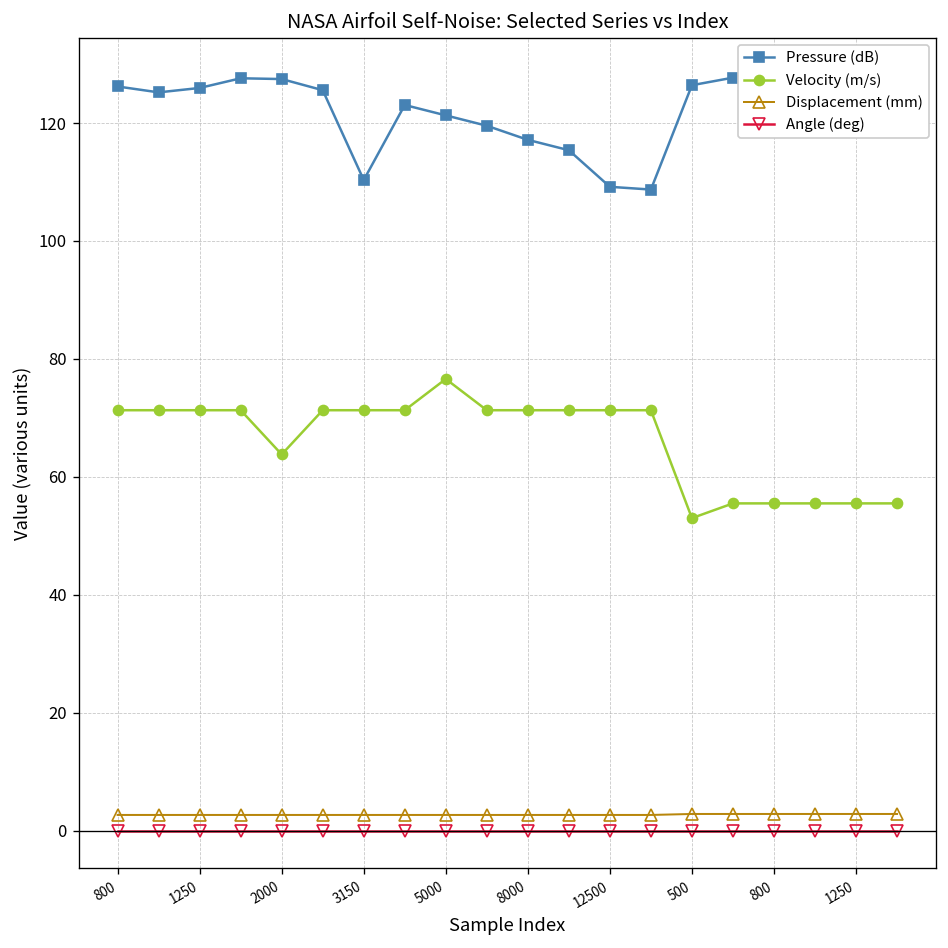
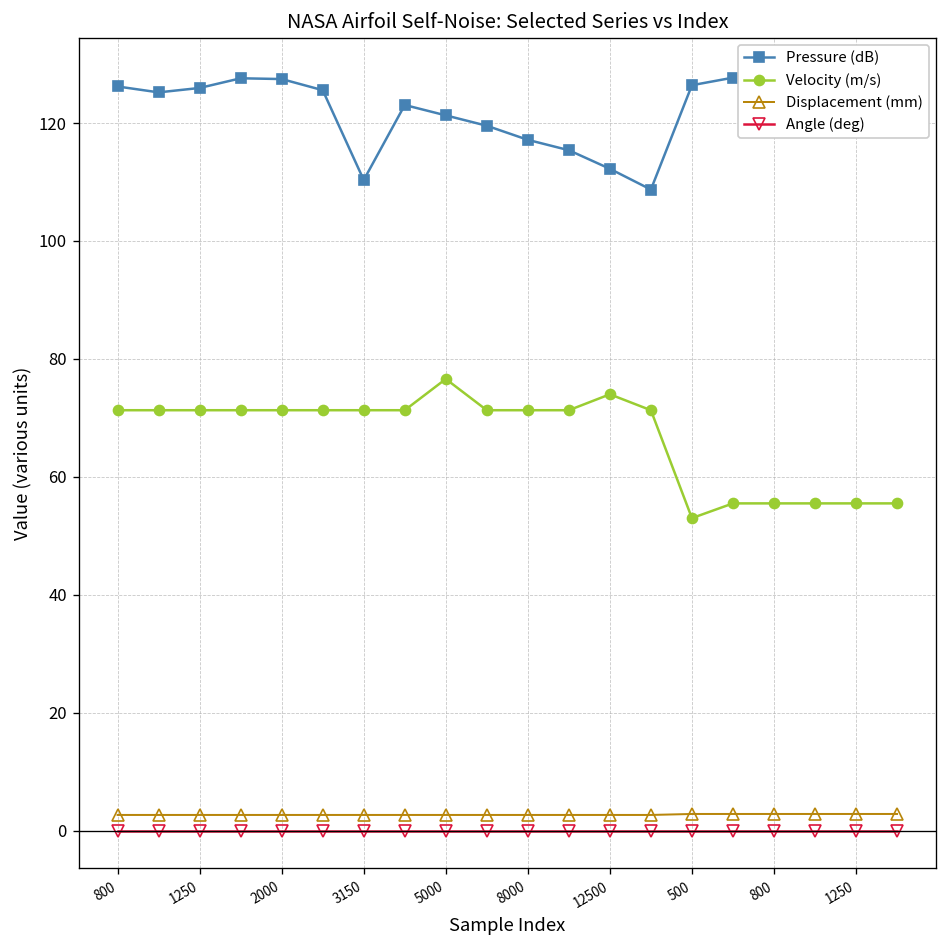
Velocity (m/s), 2000: 64 -> 71
Pressure (dB), 12500: 109 -> 112
Velocity (m/s), 12500: 71 -> 74
